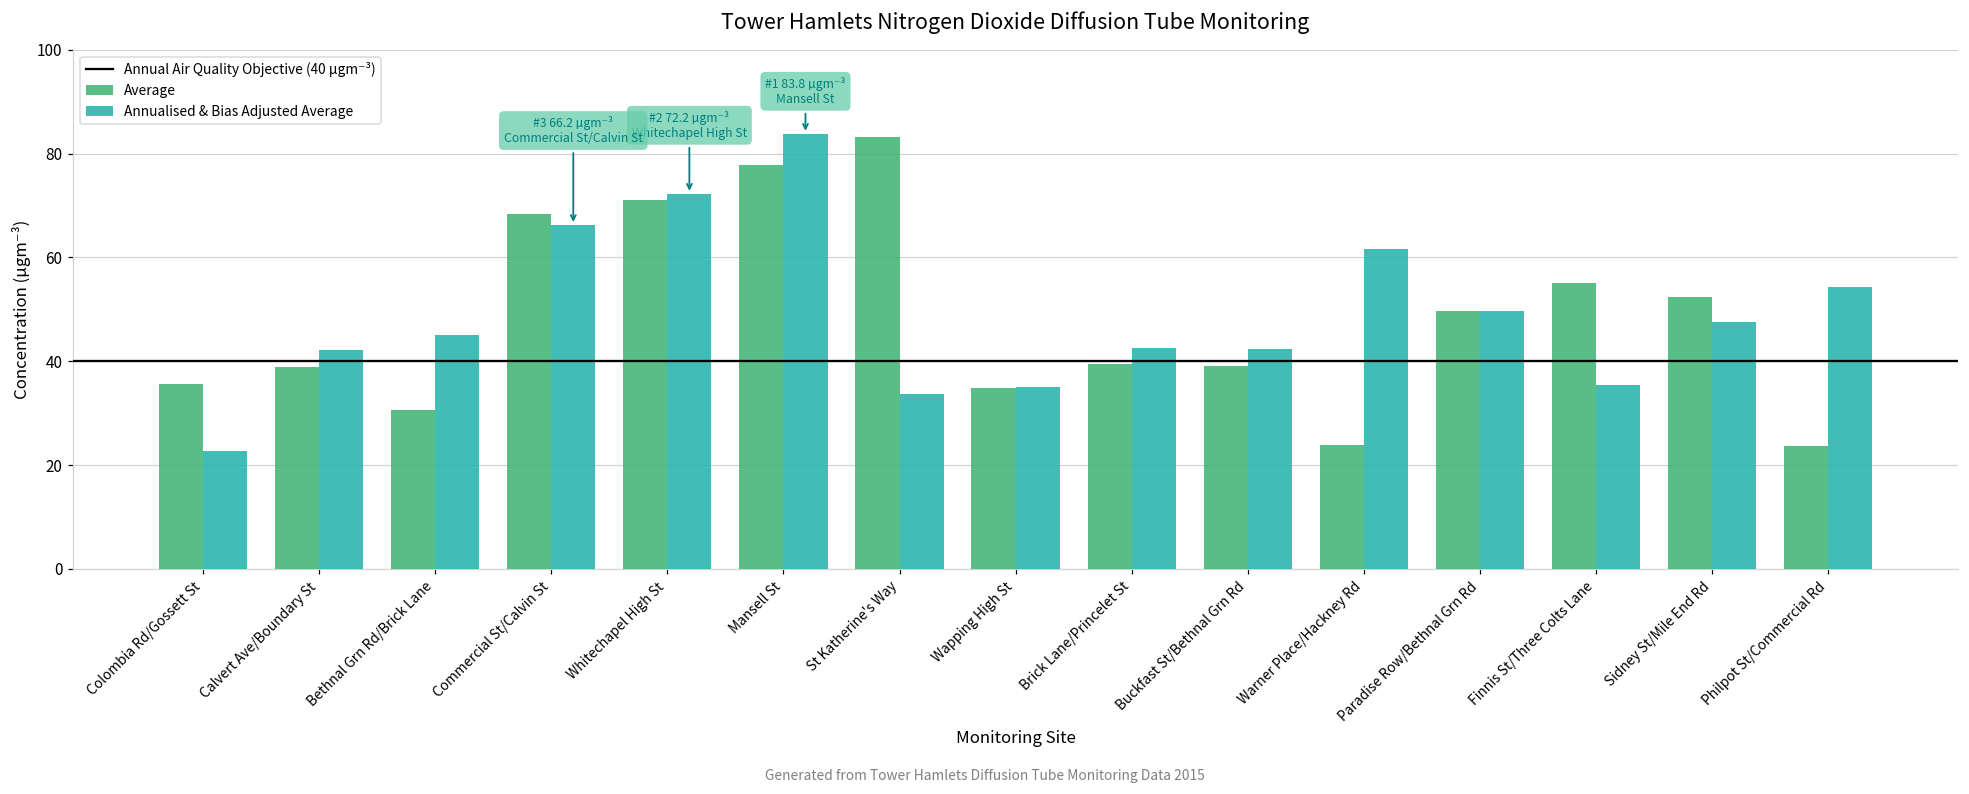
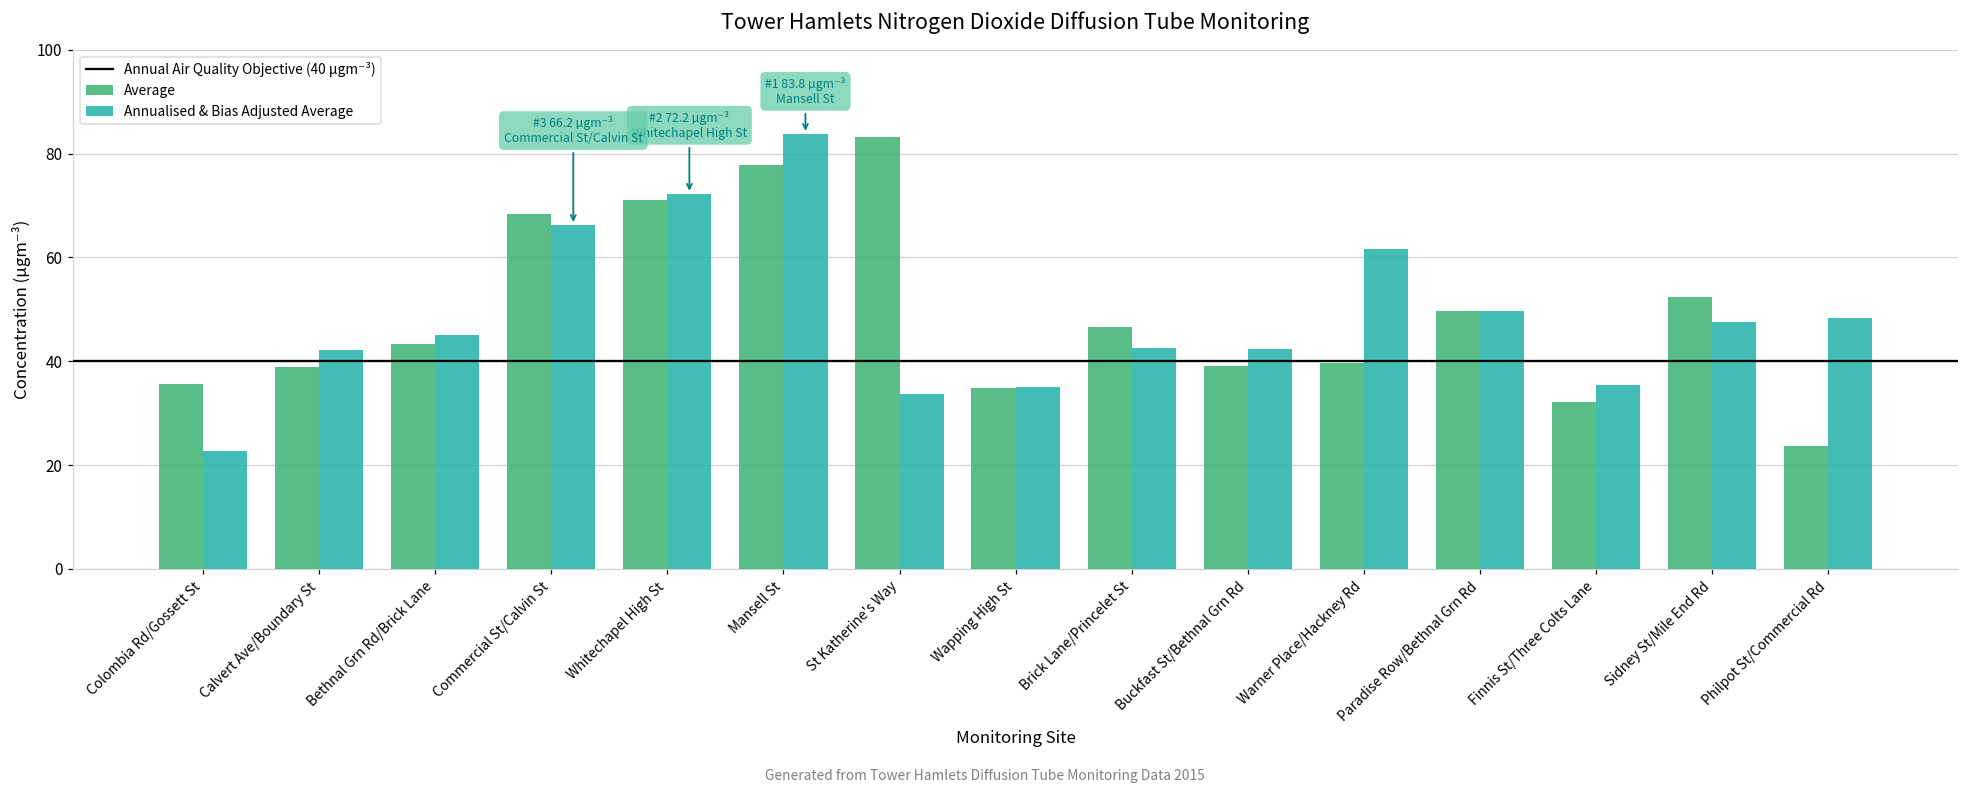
Average, Bethnal Grn Rd/Brick Lane: 31 -> 43
Average, Brick Lane/Princelet St: 39 -> 47
Average, Warner Place/Hackney Rd: 24 -> 40
Average, Finnis St/Three Colts Lane: 55 -> 32
Annualised & Bias Adjusted Average, Philpot St/Commercial Rd: 54 -> 48
